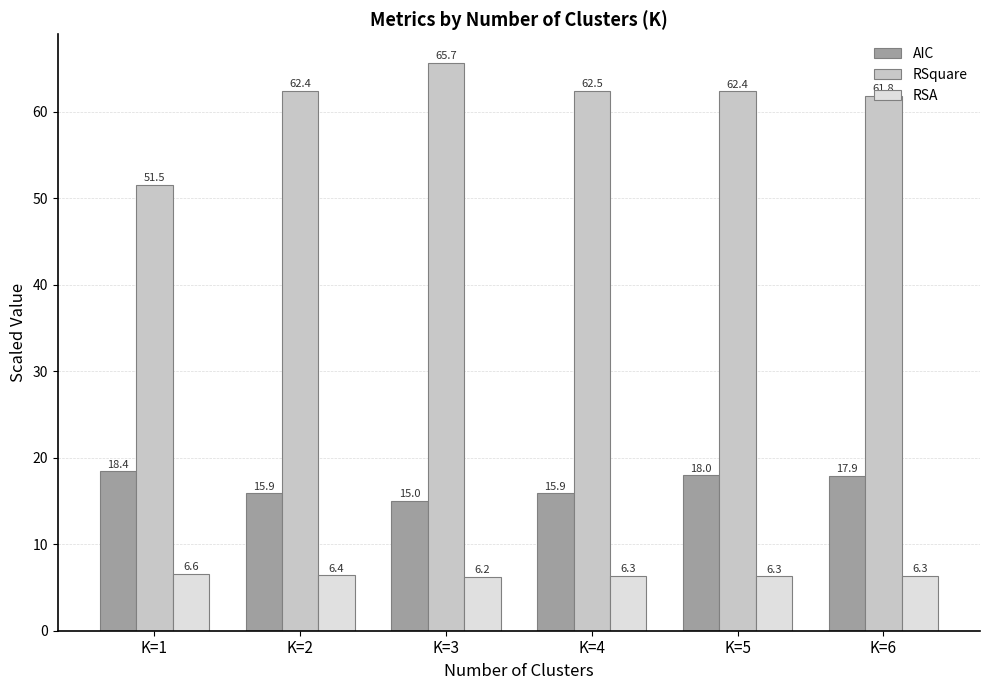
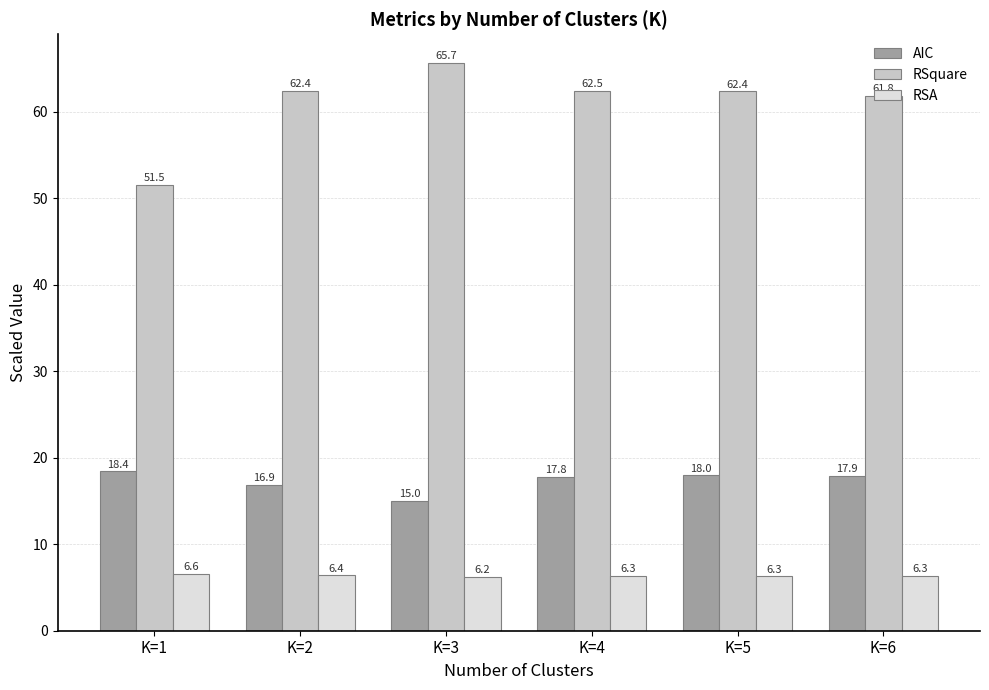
AIC, K=2: 15.9 -> 16.9
AIC, K=4: 15.9 -> 17.8
